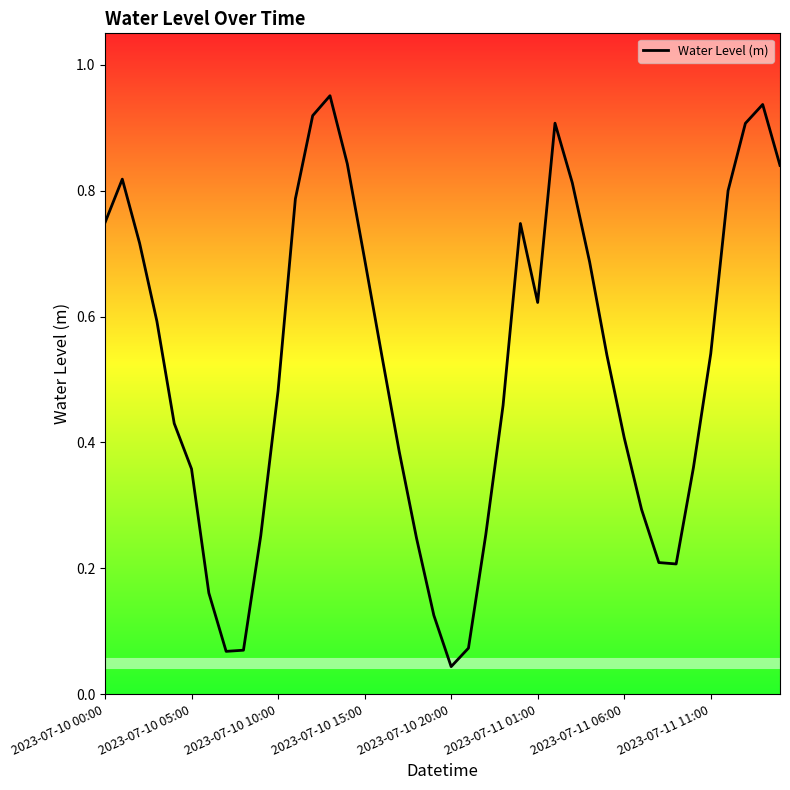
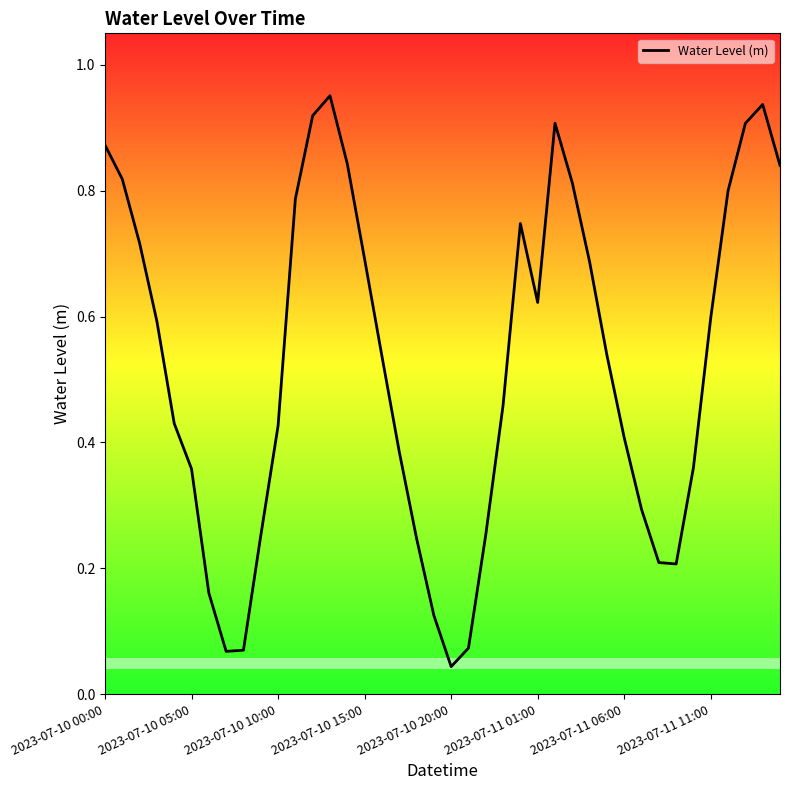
2023-07-10 00:00: 0.75 -> 0.87
2023-07-10 10:00: 0.48 -> 0.43
2023-07-11 11:00: 0.54 -> 0.60
